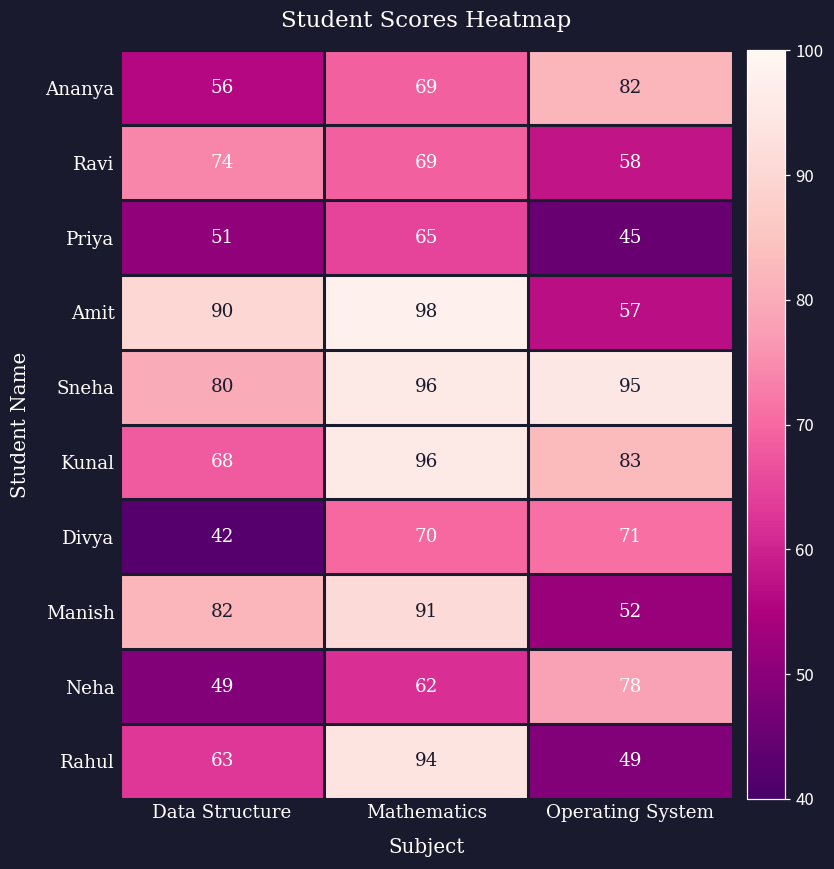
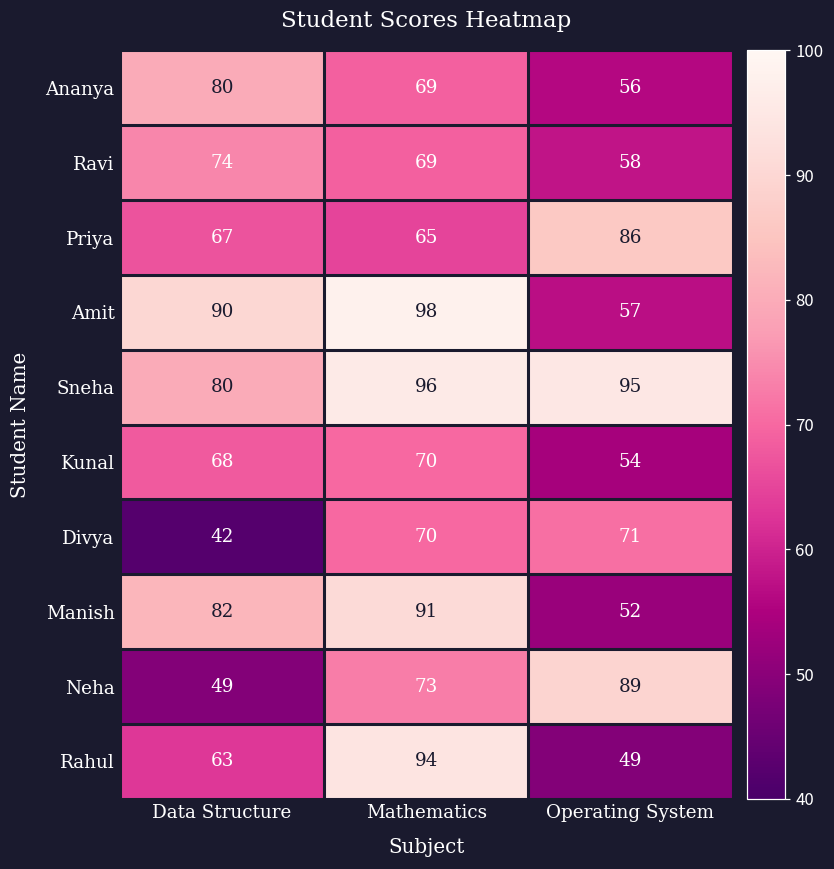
Ananya, Data Structure: 56 -> 80
Ananya, Operating System: 82 -> 56
Priya, Data Structure: 51 -> 67
Priya, Operating System: 45 -> 86
Kunal, Mathematics: 96 -> 70
Kunal, Operating System: 83 -> 54
Neha, Mathematics: 62 -> 73
Neha, Operating System: 78 -> 89
